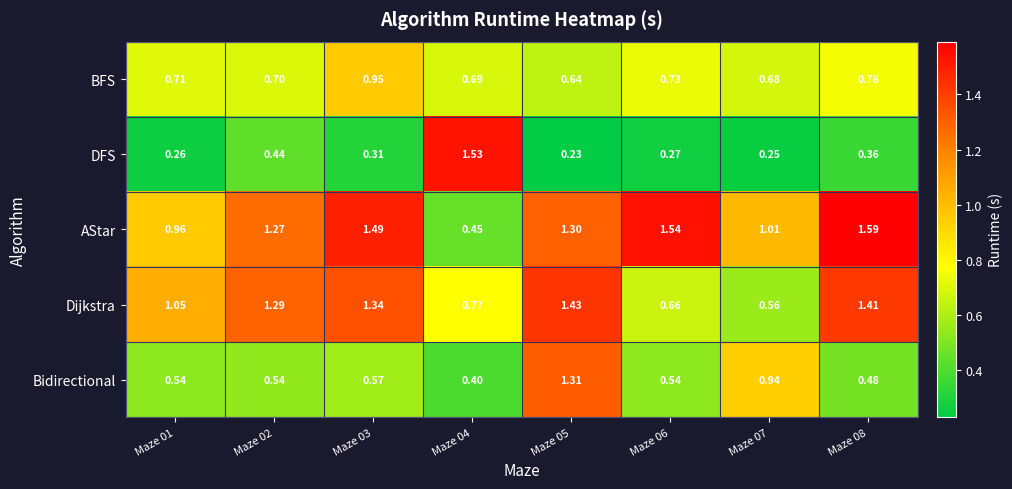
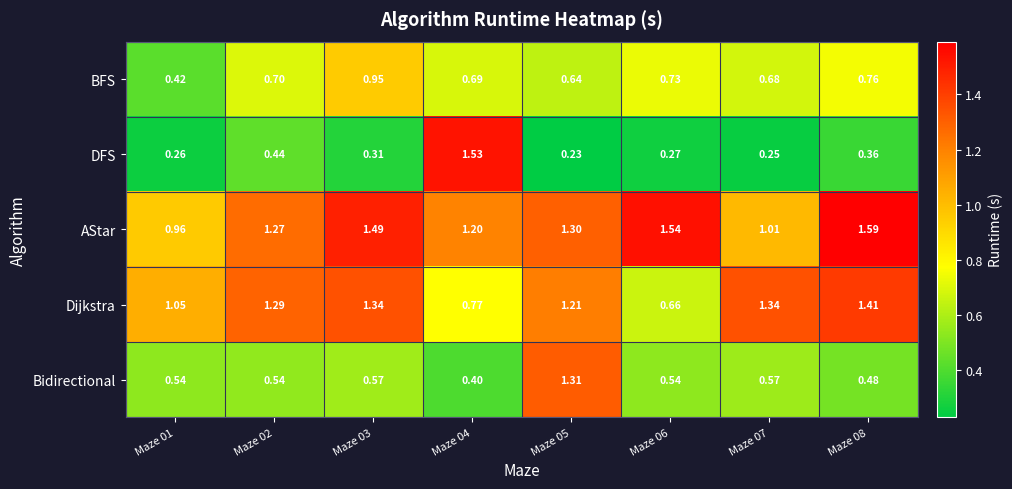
BFS, Maze 01: 0.71 -> 0.42
AStar, Maze 04: 0.45 -> 1.20
Dijkstra, Maze 05: 1.43 -> 1.21
Dijkstra, Maze 07: 0.56 -> 1.34
Bidirectional, Maze 07: 0.94 -> 0.57
